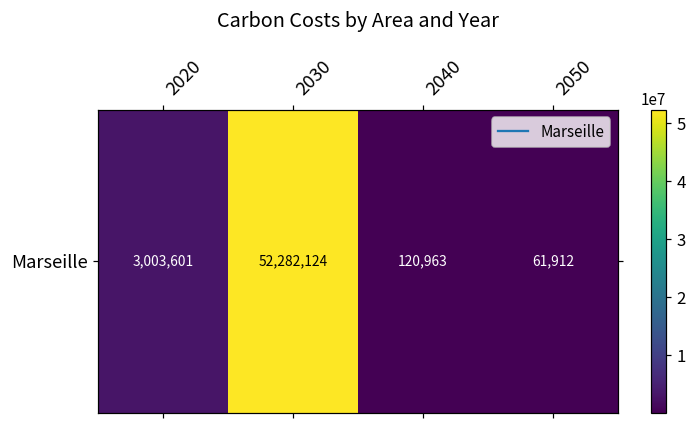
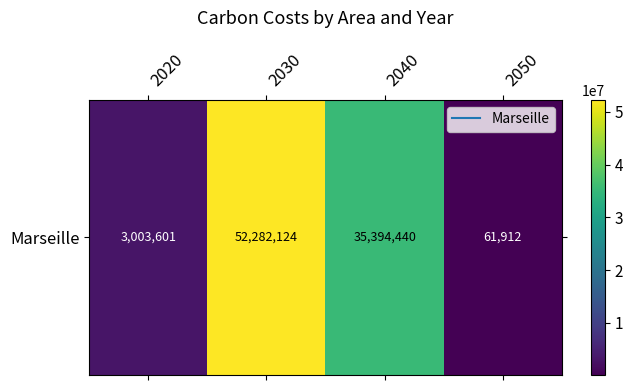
Marseille, 2040: 120,963 -> 35,394,440
